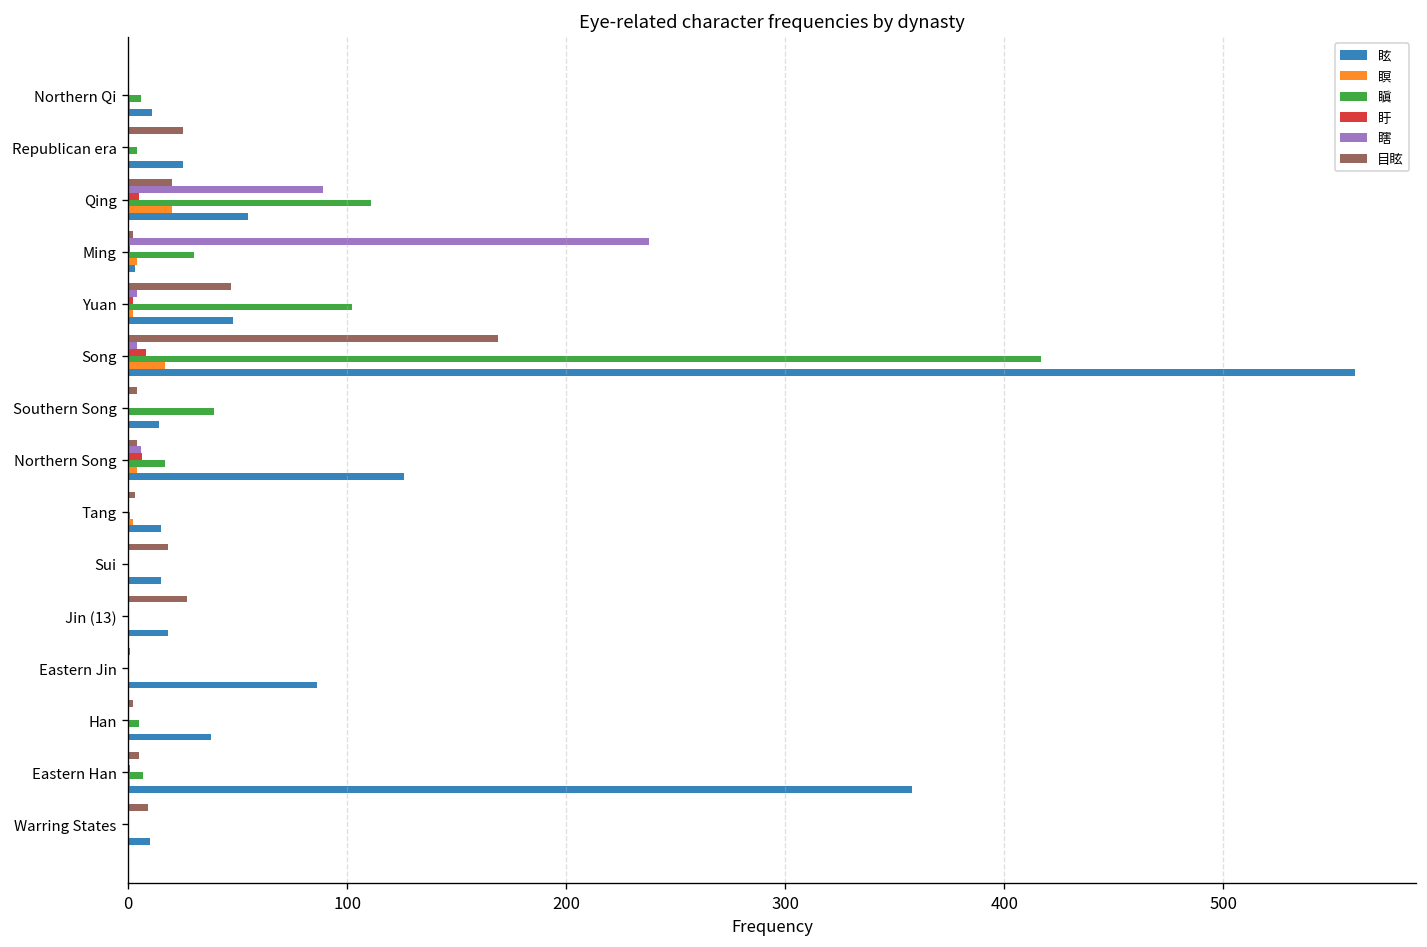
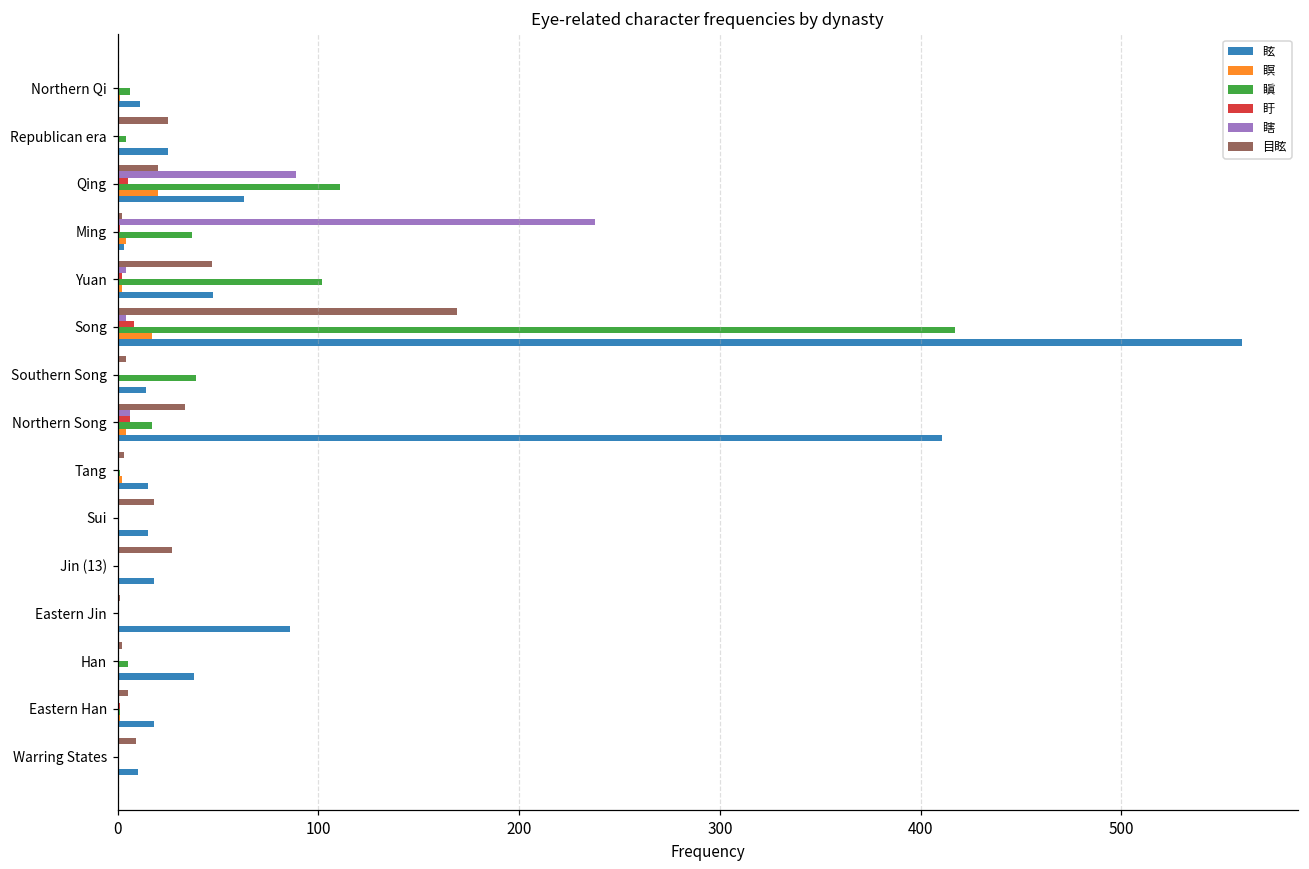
眩, Qing: 55 -> 63
瞋, Ming: 30 -> 37
目眩, Northern Song: 4 -> 34
眩, Northern Song: 126 -> 411
瞋, Eastern Han: 7 -> 1
眩, Eastern Han: 358 -> 18
